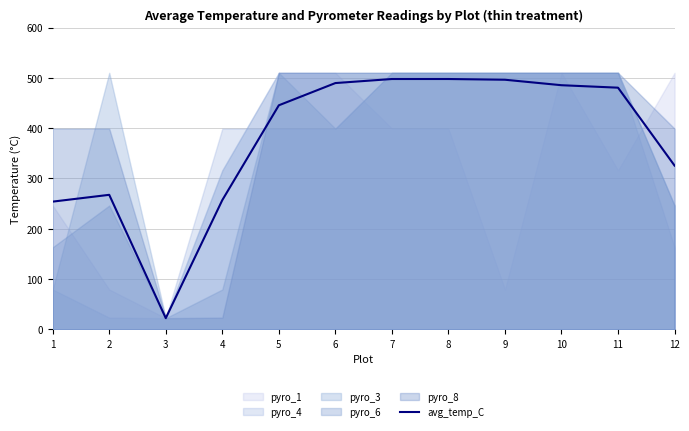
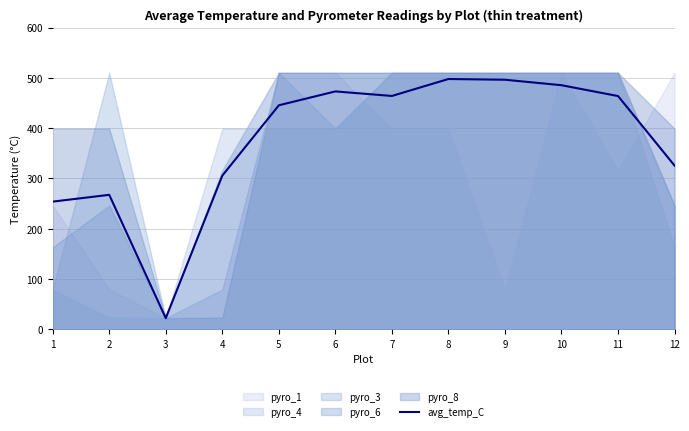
avg_temp_C, 4: 260 -> 310
avg_temp_C, 6: 490 -> 470
avg_temp_C, 7: 500 -> 460
avg_temp_C, 11: 480 -> 460
